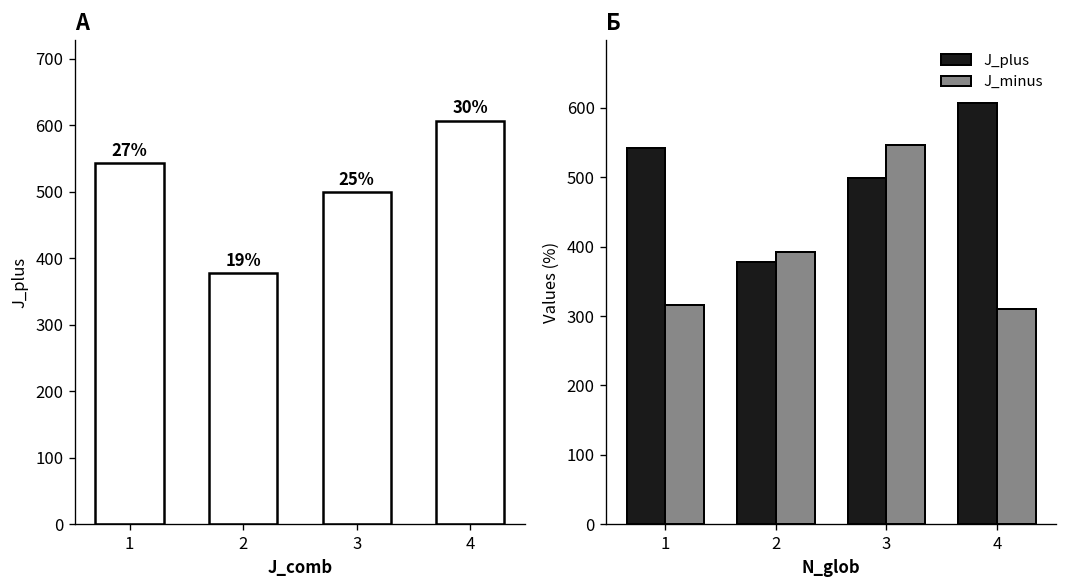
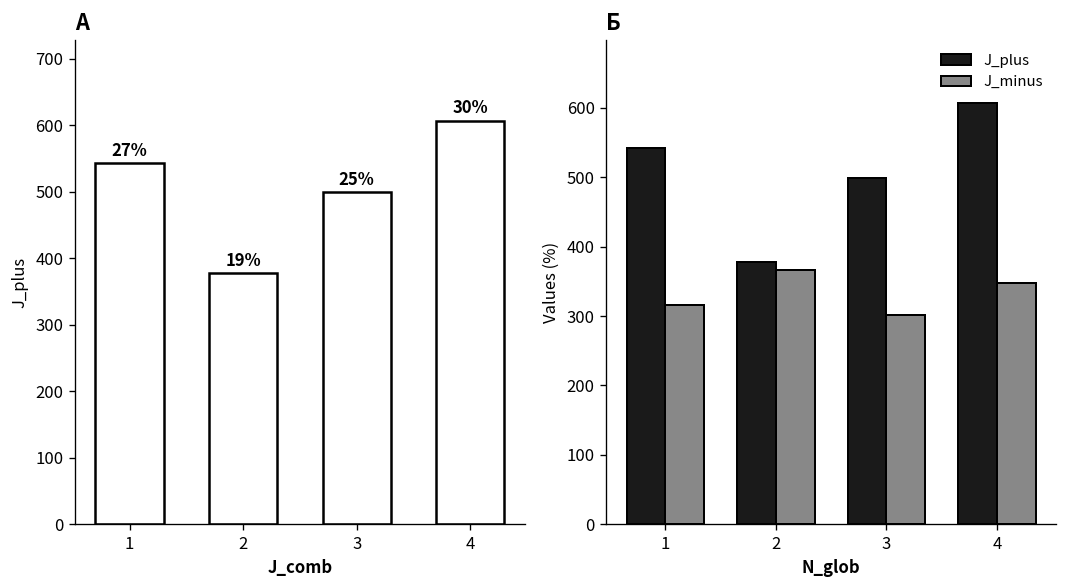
Б, J_minus, 2: 390 -> 370
Б, J_minus, 3: 550 -> 300
Б, J_minus, 4: 310 -> 350
